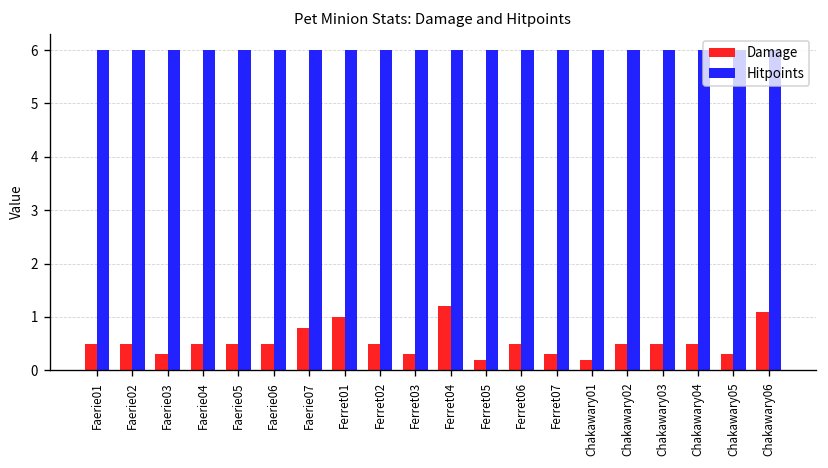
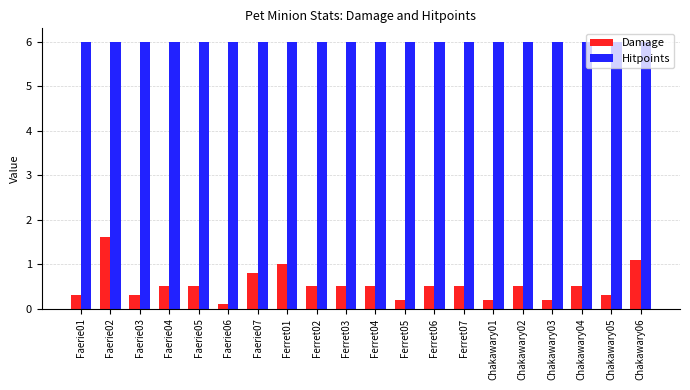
Damage, Faerie01: 0.5 -> 0.3
Damage, Faerie02: 0.5 -> 1.6
Damage, Faerie06: 0.5 -> 0.1
Damage, Ferret03: 0.3 -> 0.5
Damage, Ferret04: 1.2 -> 0.5
Damage, Ferret07: 0.3 -> 0.5
Damage, Chakawary03: 0.5 -> 0.2
